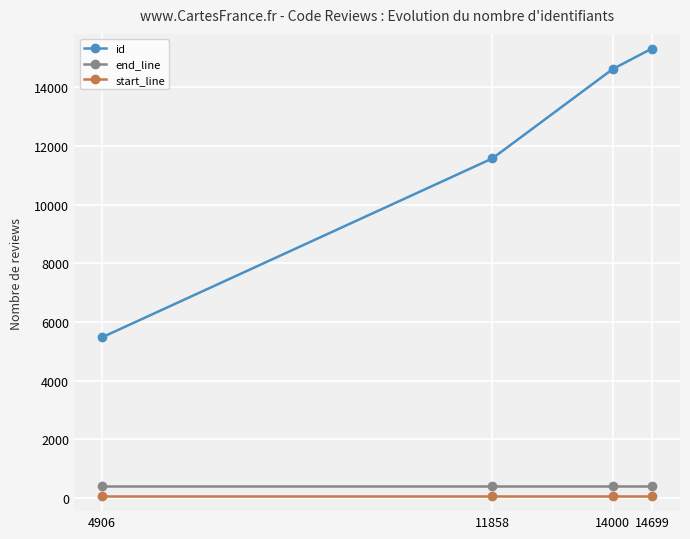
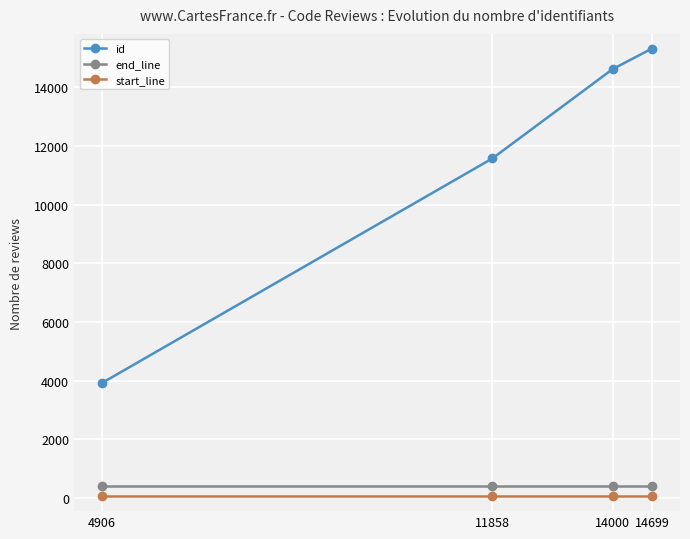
id, 4906: 5500 -> 3900
